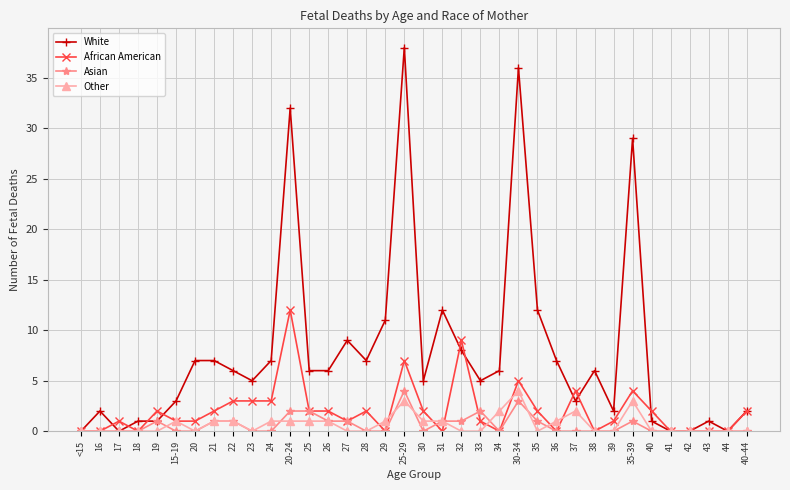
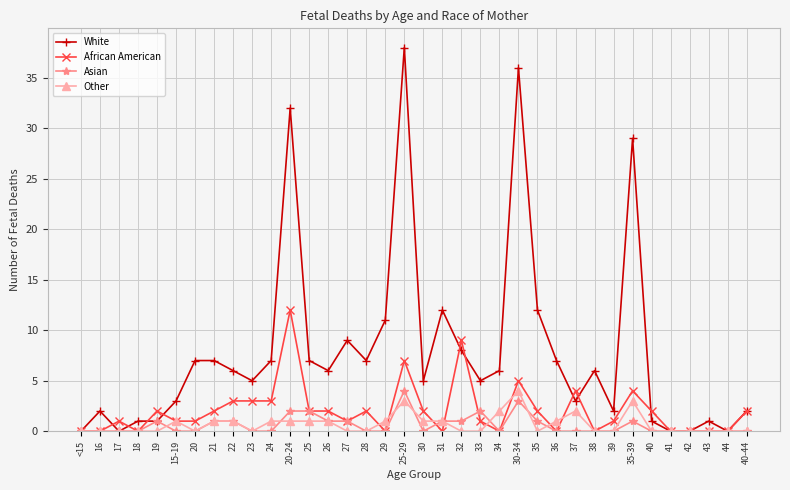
White, 25: 6 -> 7
